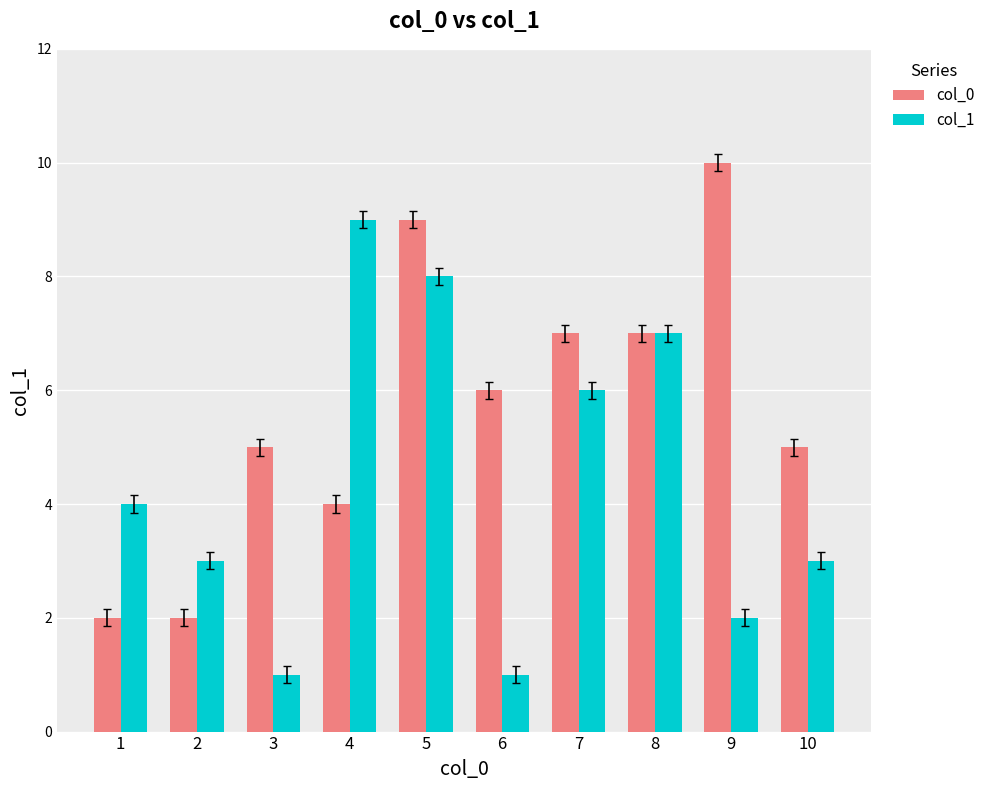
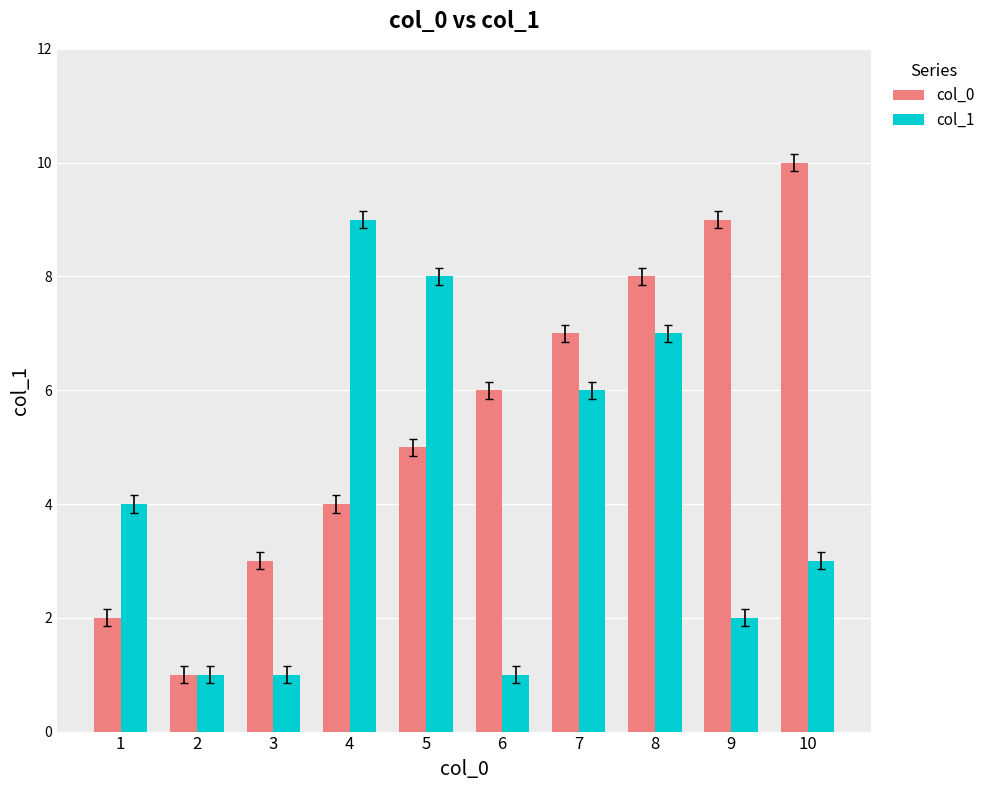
col_0, 2: 2 -> 1
col_1, 2: 3 -> 1
col_0, 3: 5 -> 3
col_0, 5: 9 -> 5
col_0, 8: 7 -> 8
col_0, 9: 10 -> 9
col_0, 10: 5 -> 10
